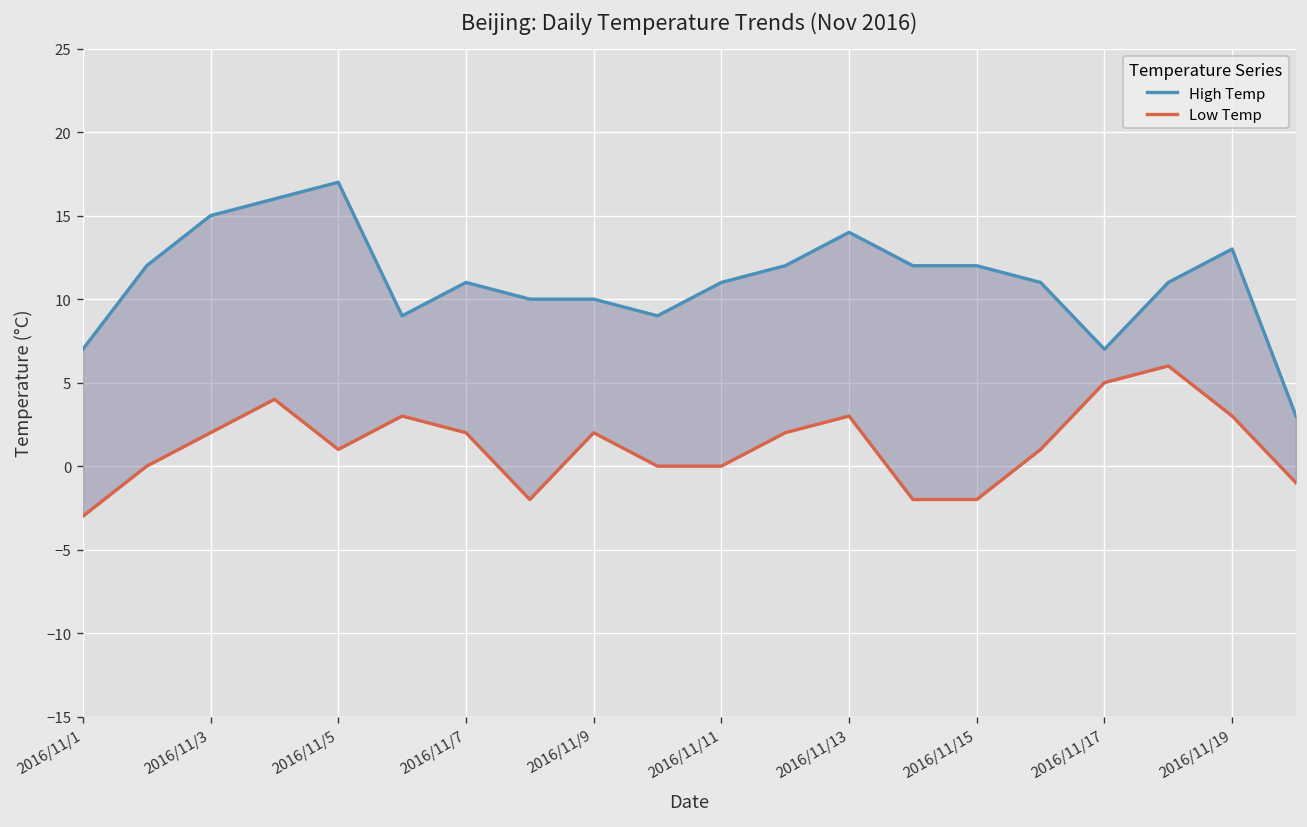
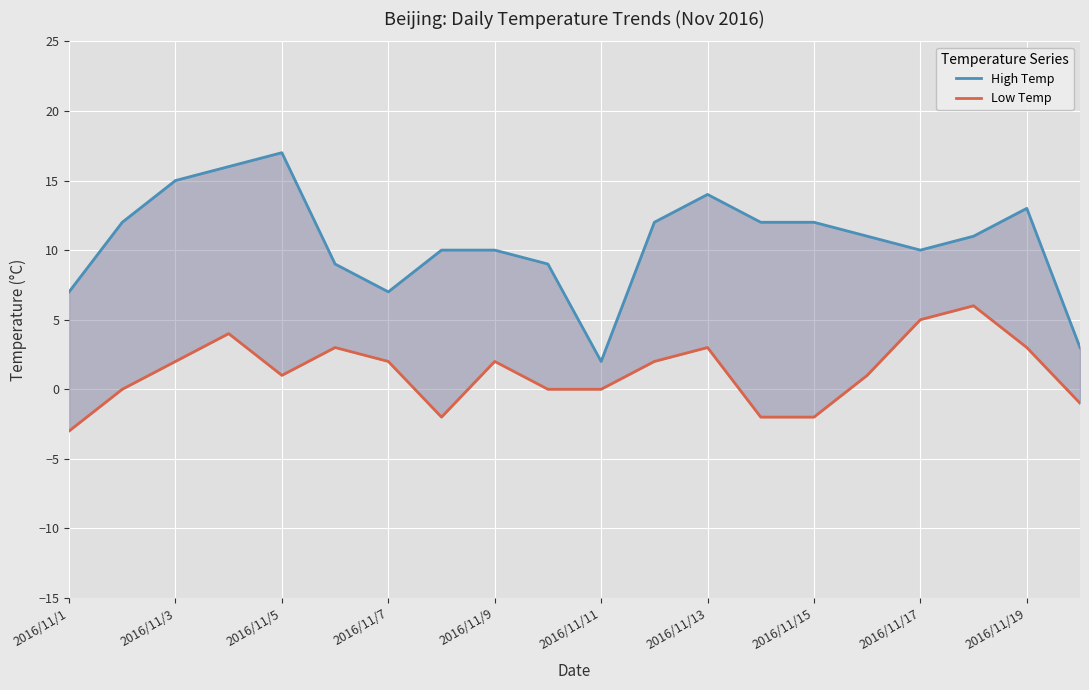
High Temp, 2016/11/7: 11 -> 7
High Temp, 2016/11/11: 11 -> 2
High Temp, 2016/11/17: 7 -> 10
